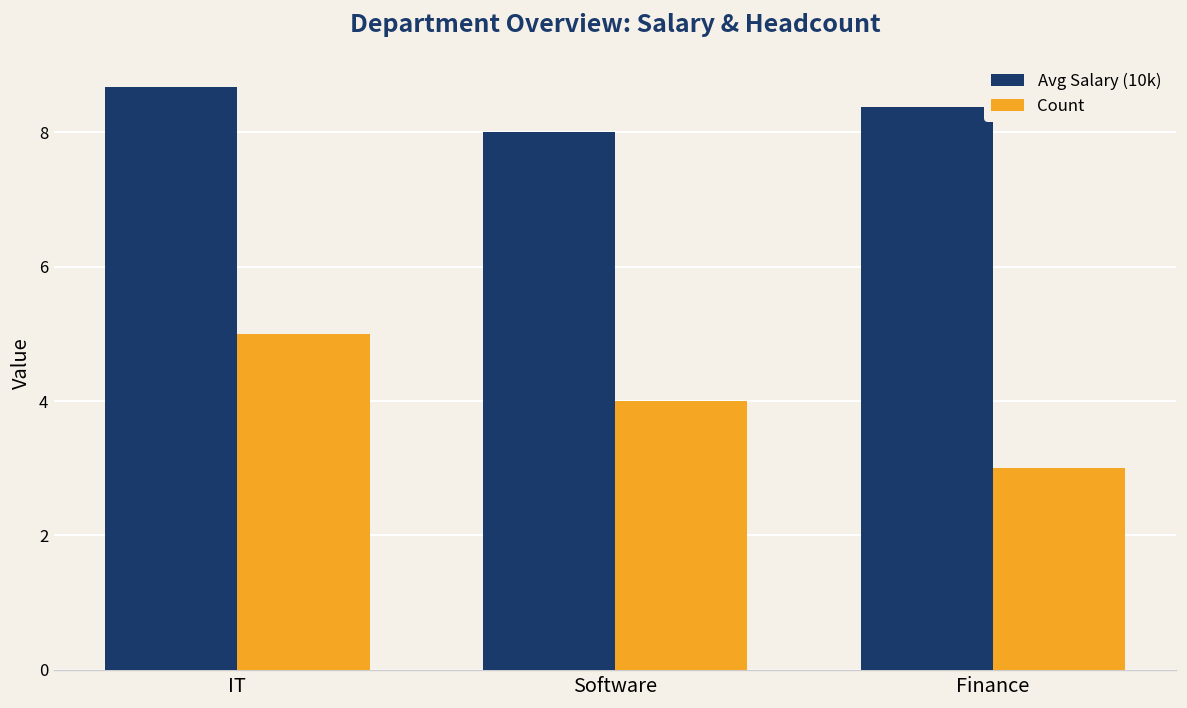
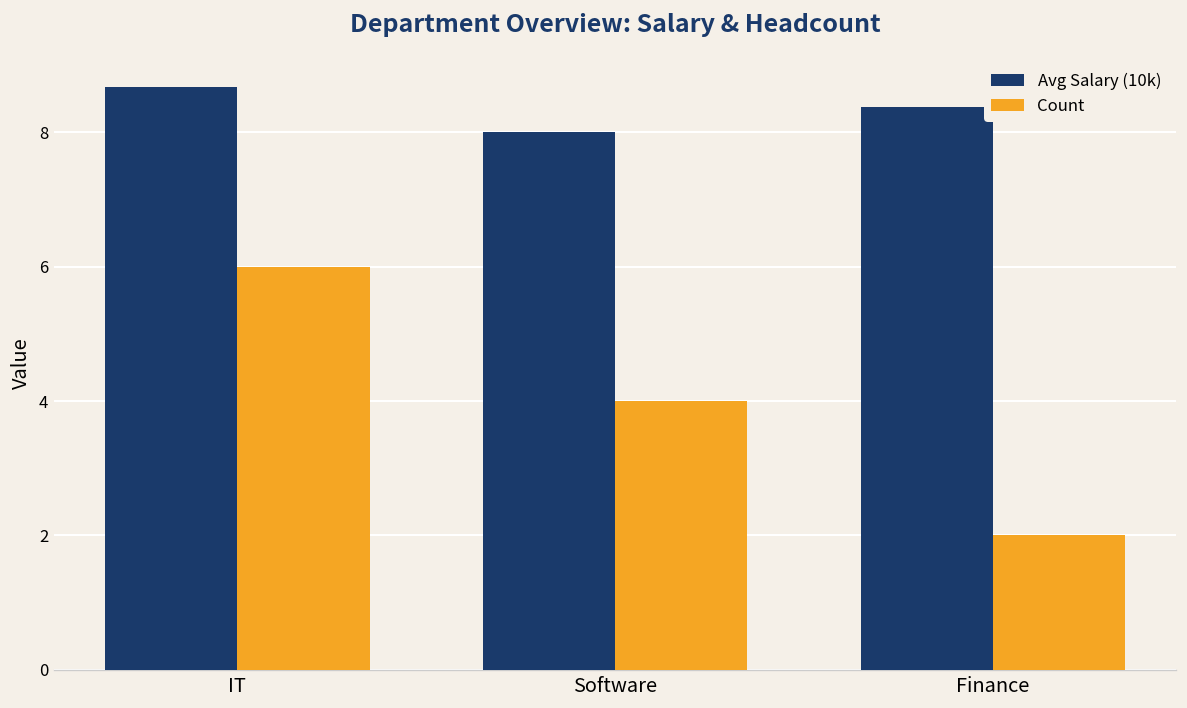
Count, IT: 5 -> 6
Count, Finance: 3 -> 2
